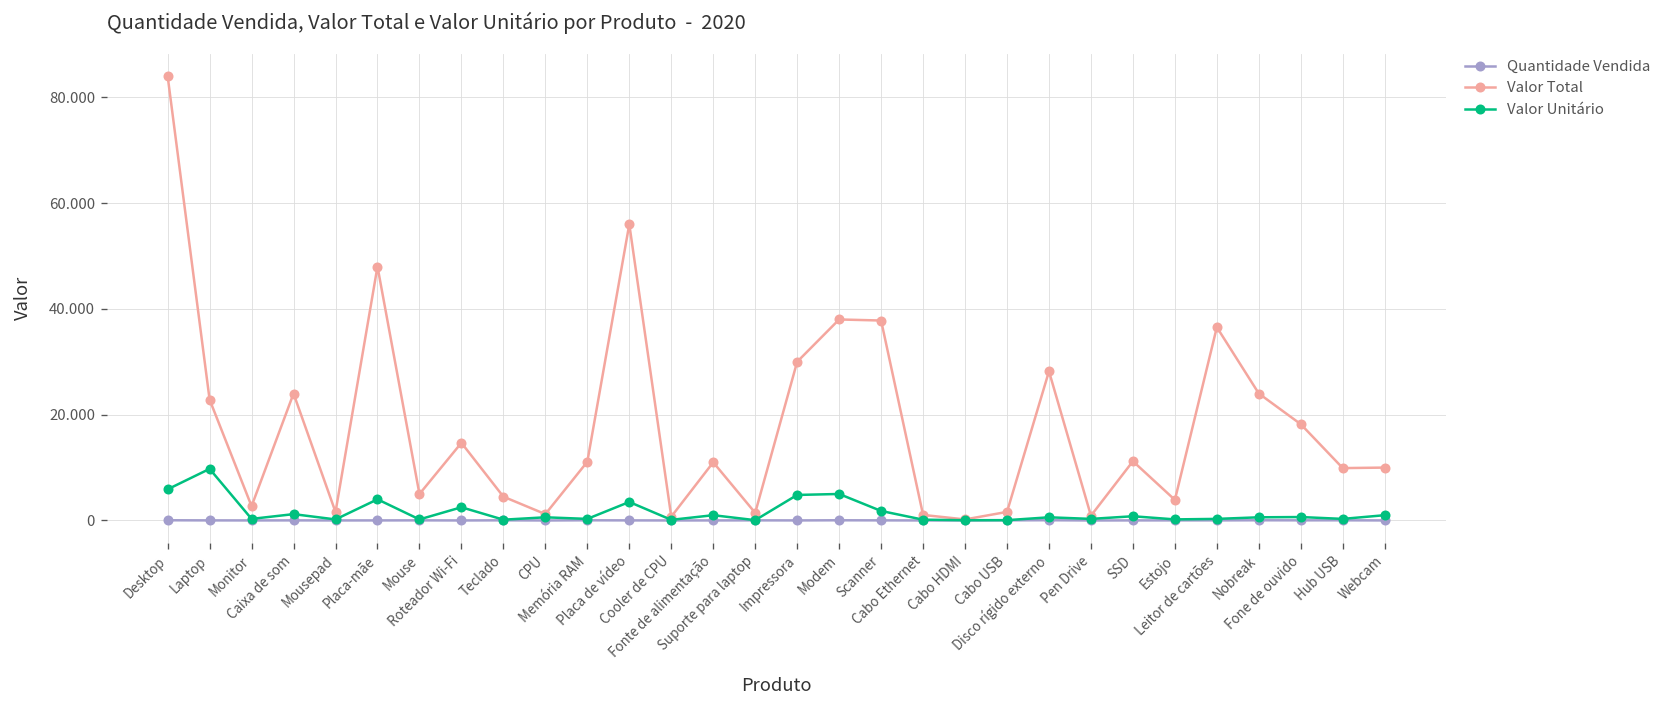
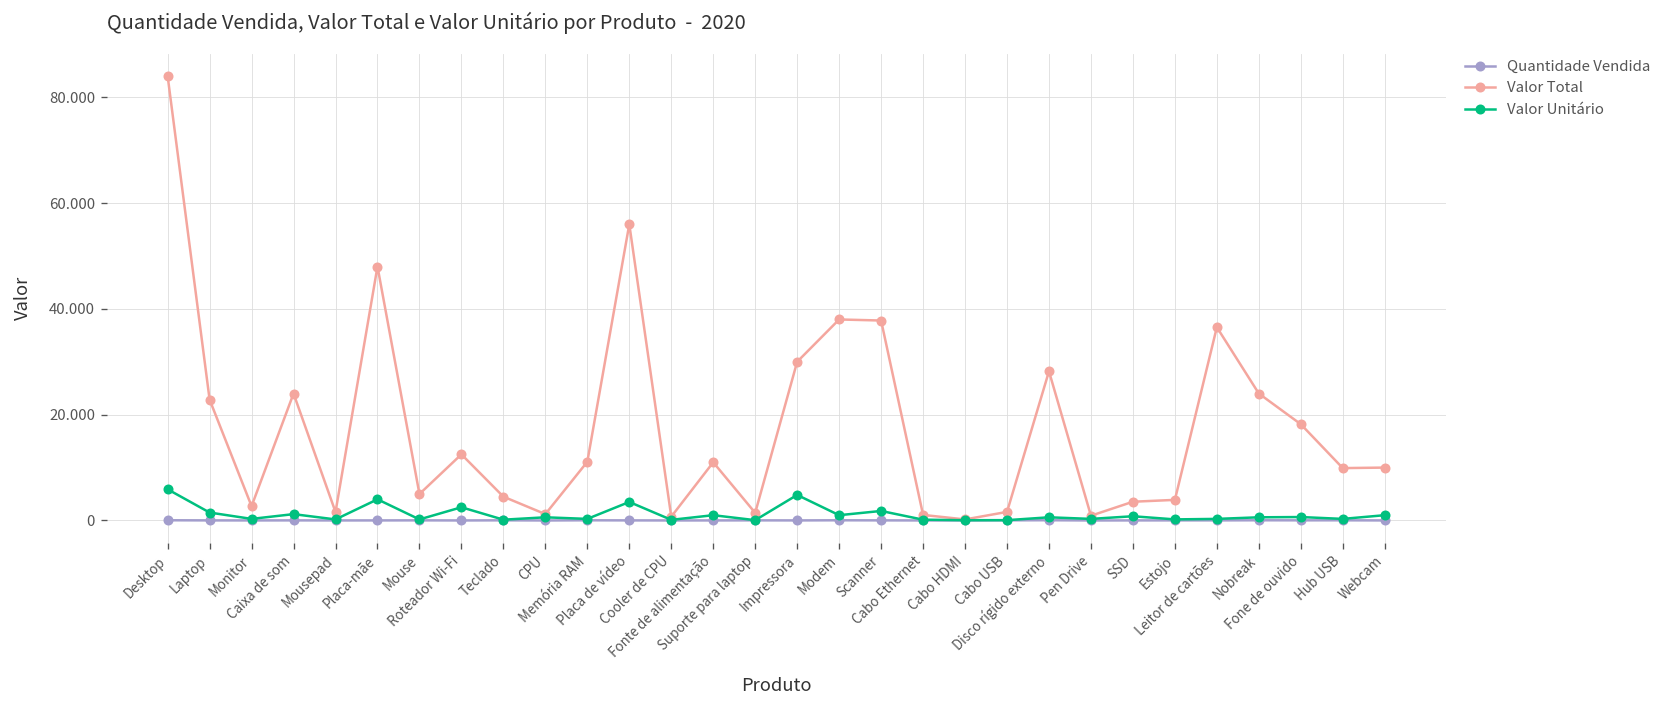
Valor Unitário, Laptop: 10 -> 2
Valor Total, Roteador Wi-Fi: 15 -> 13
Valor Unitário, Modem: 5 -> 1
Valor Total, SSD: 11 -> 4
